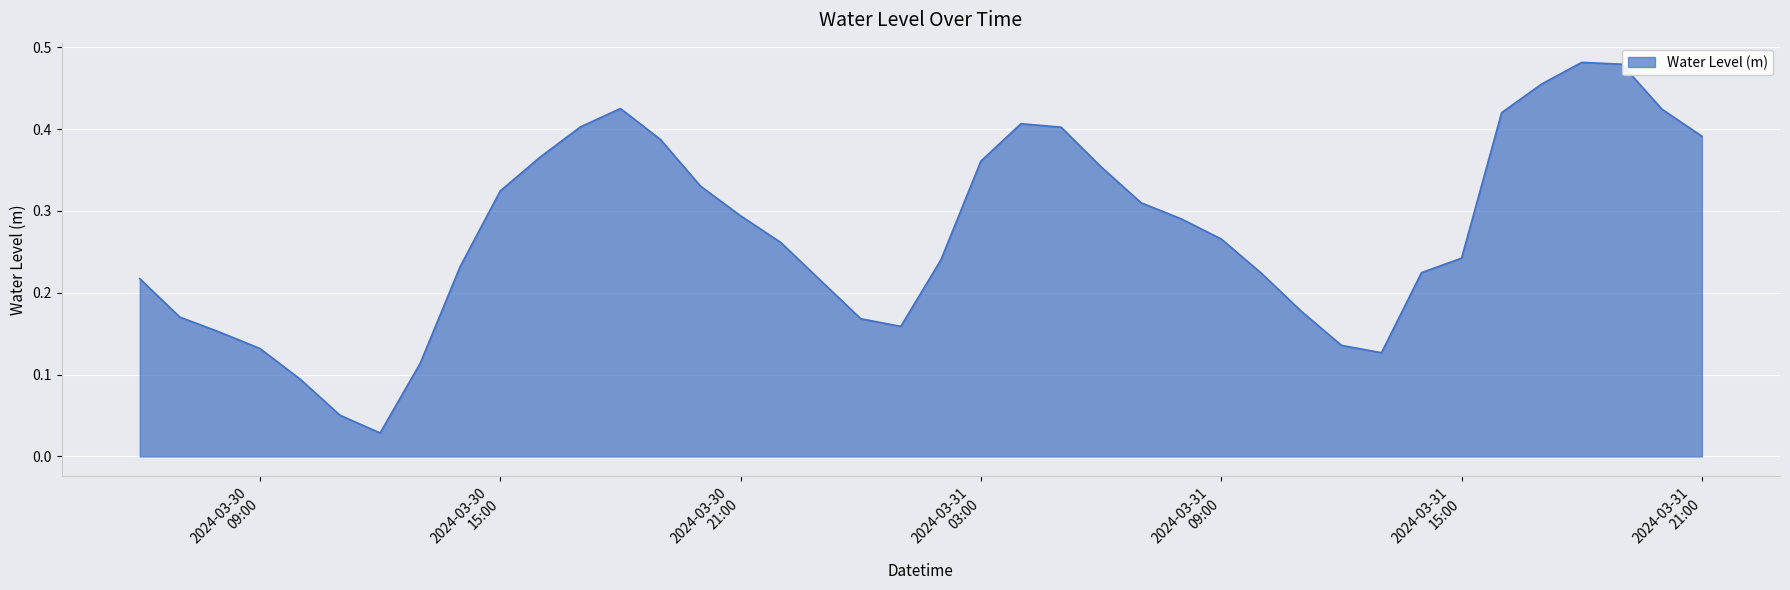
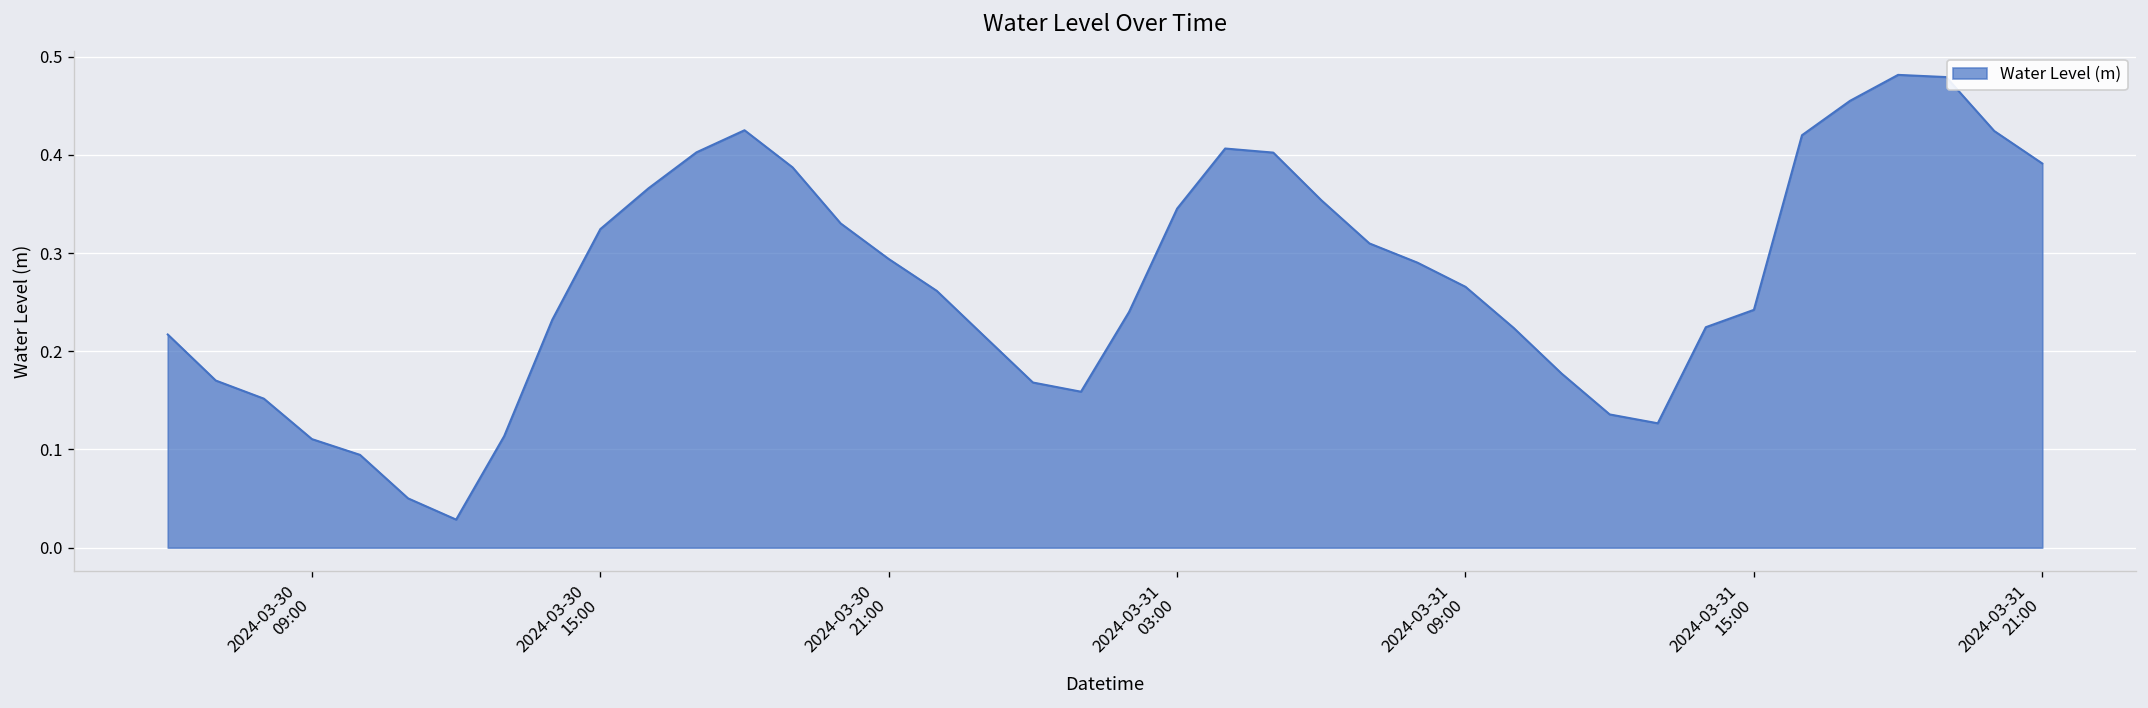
2024-03-30 09:00: 0.13 -> 0.11
2024-03-31 03:00: 0.36 -> 0.35
